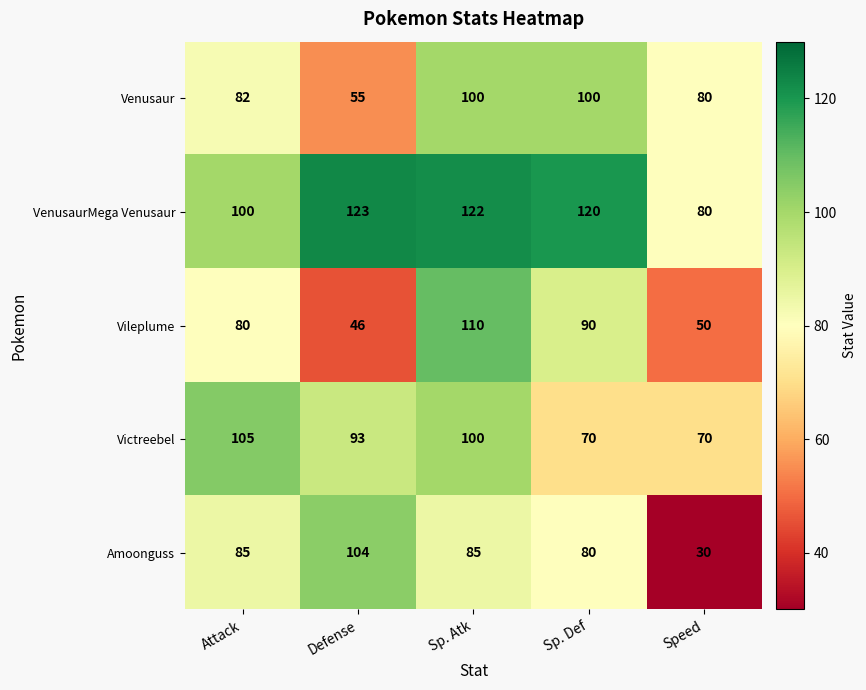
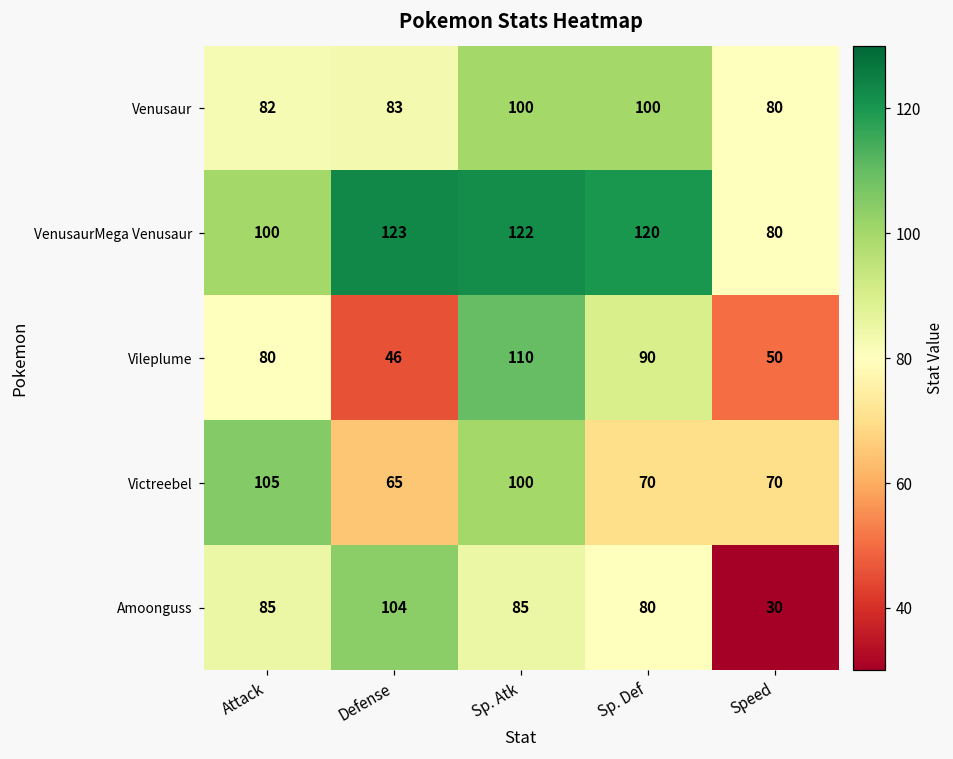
Venusaur, Defense: 55 -> 83
Victreebel, Defense: 93 -> 65
